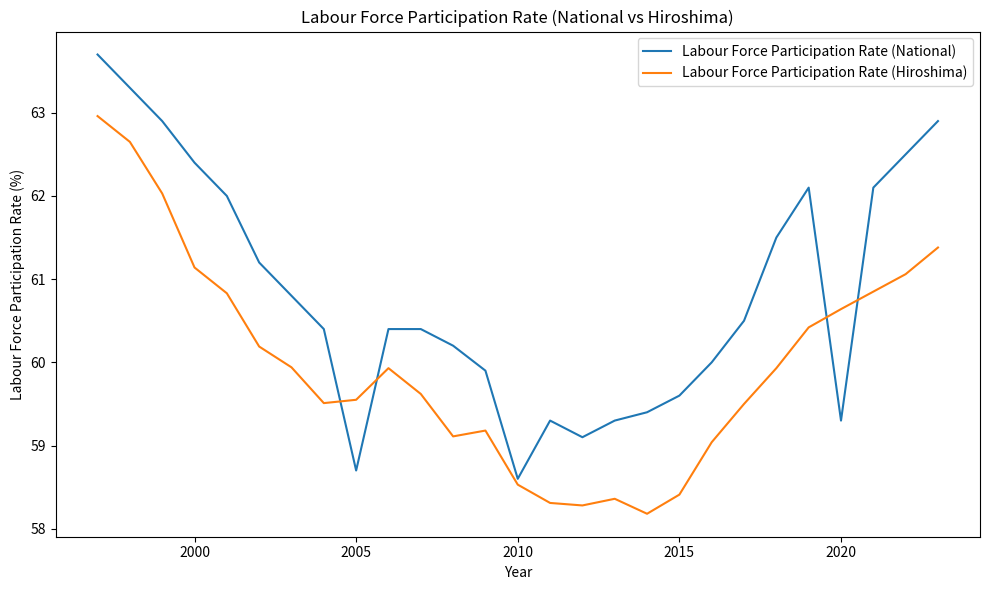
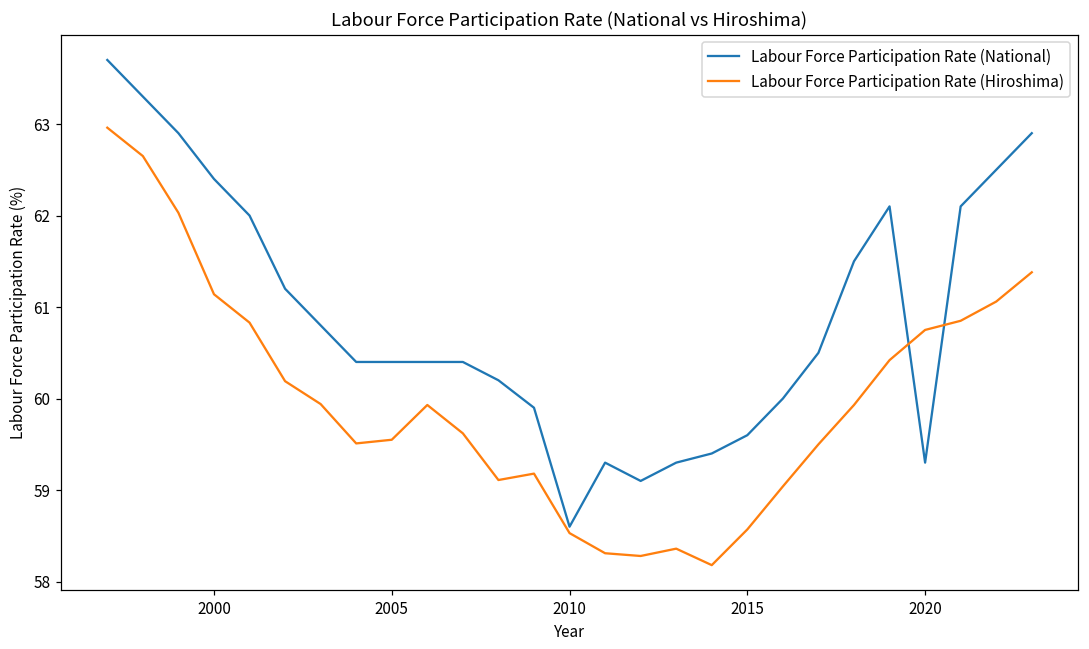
Labour Force Participation Rate (National), 2005: 58.7 -> 60.4
Labour Force Participation Rate (Hiroshima), 2015: 58.4 -> 58.6
Labour Force Participation Rate (Hiroshima), 2020: 60.6 -> 60.8
